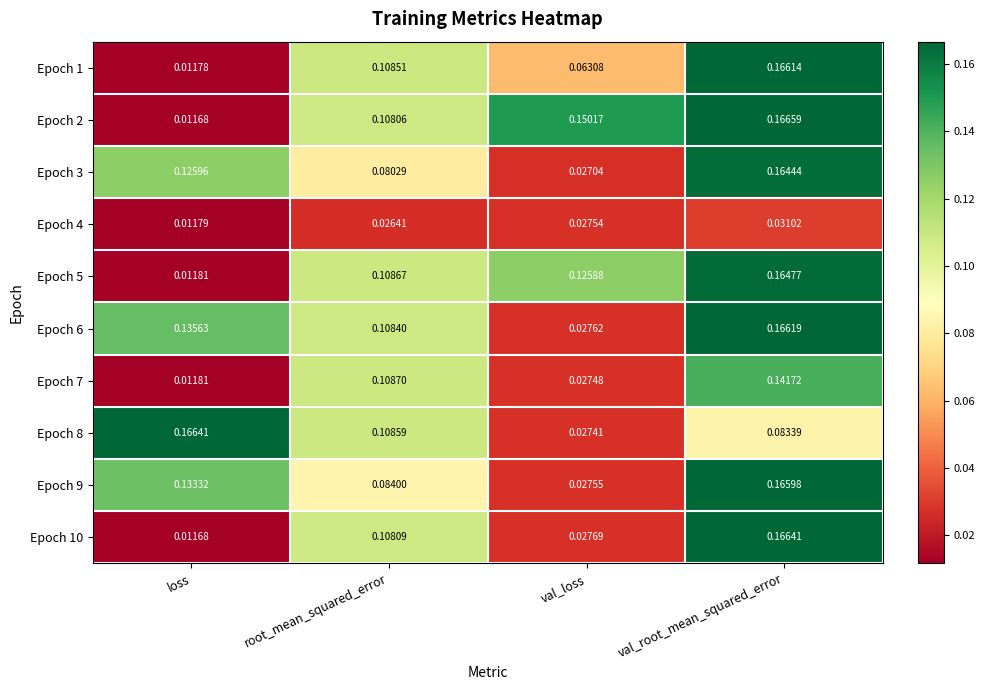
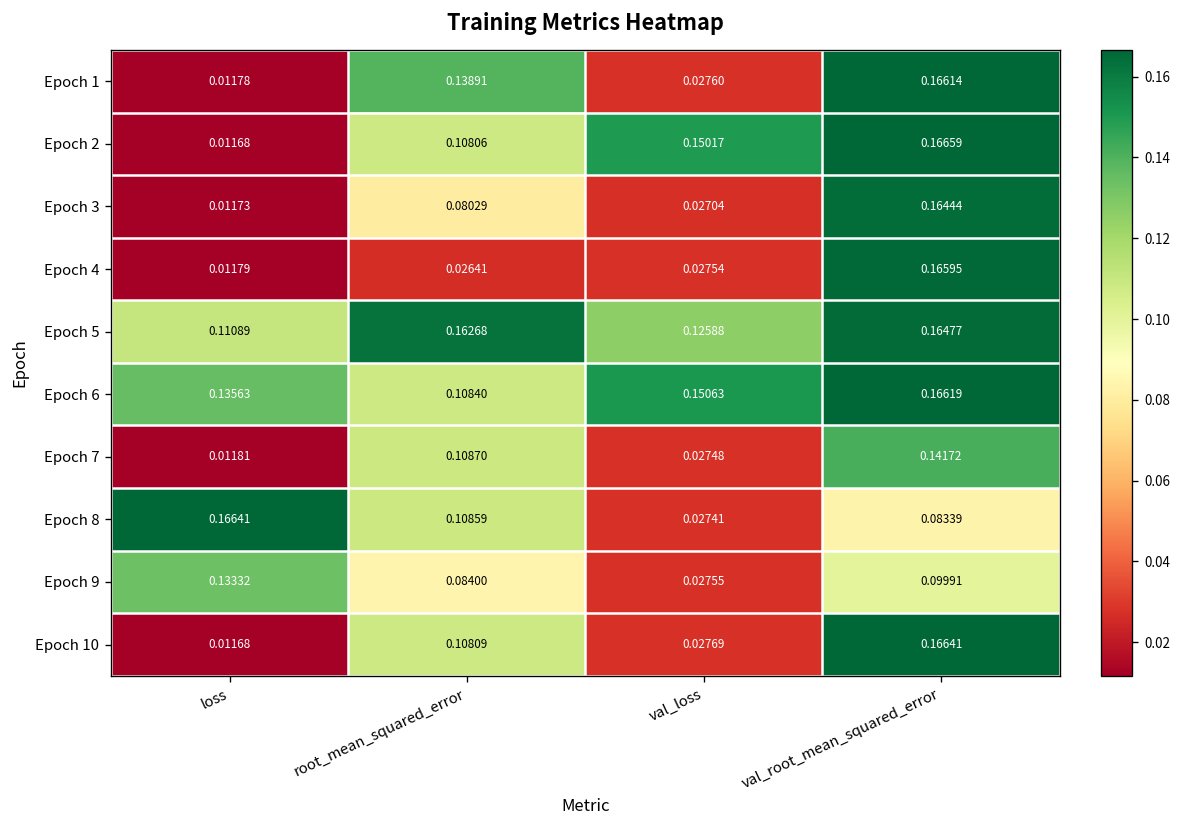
Epoch 1, root_mean_squared_error: 0.10851 -> 0.13891
Epoch 1, val_loss: 0.06308 -> 0.02760
Epoch 3, loss: 0.12596 -> 0.01173
Epoch 4, val_root_mean_squared_error: 0.03102 -> 0.16595
Epoch 5, loss: 0.01181 -> 0.11089
Epoch 5, root_mean_squared_error: 0.10867 -> 0.16268
Epoch 6, val_loss: 0.02762 -> 0.15063
Epoch 9, val_root_mean_squared_error: 0.16598 -> 0.09991
